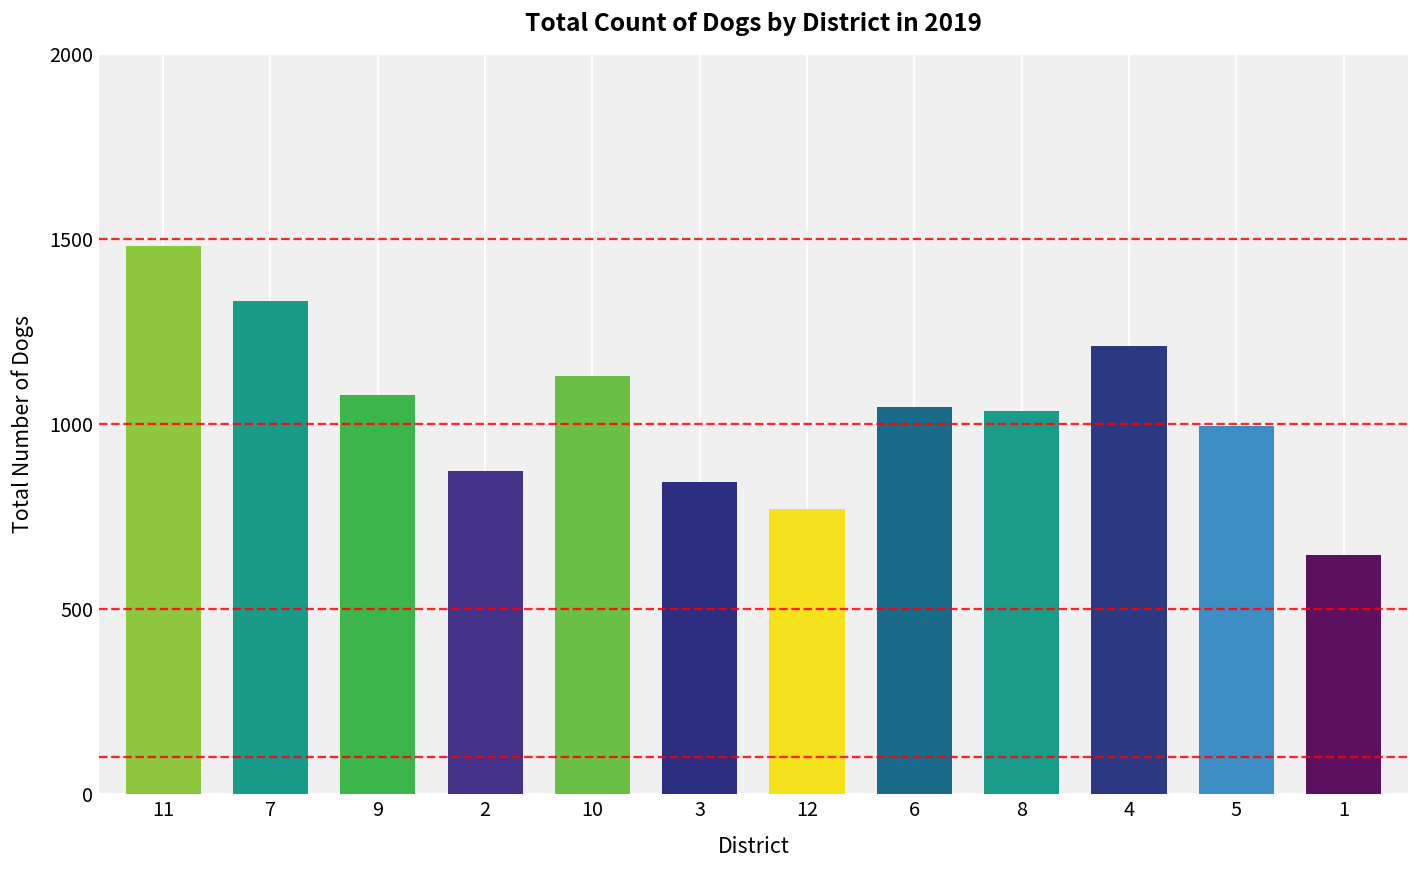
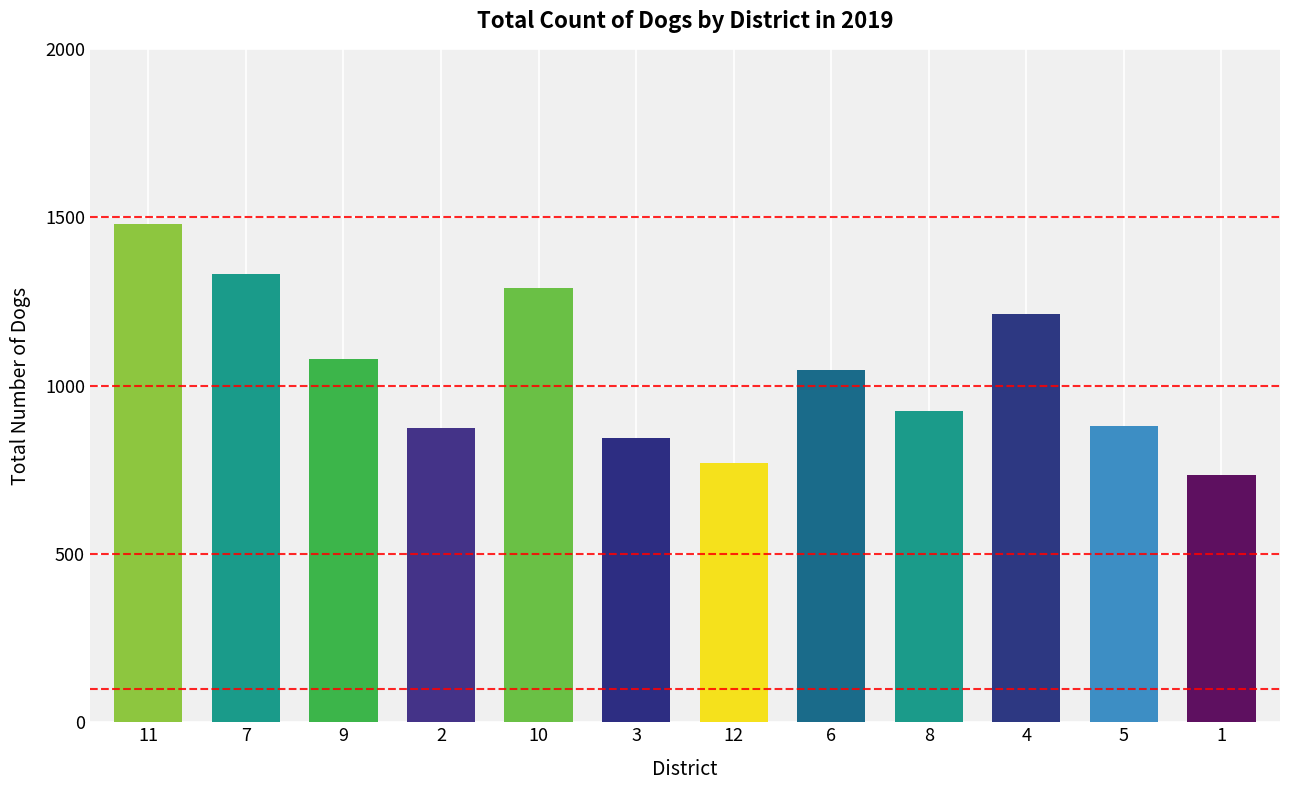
10: 1130 -> 1290
8: 1040 -> 920
5: 1000 -> 880
1: 650 -> 740
